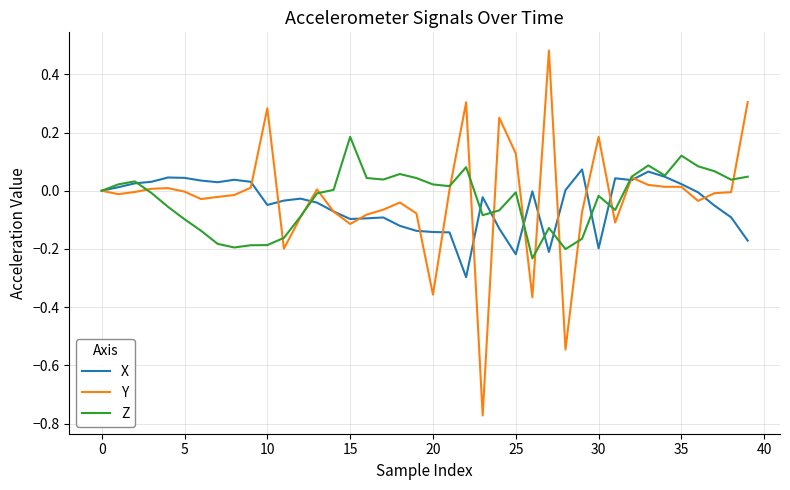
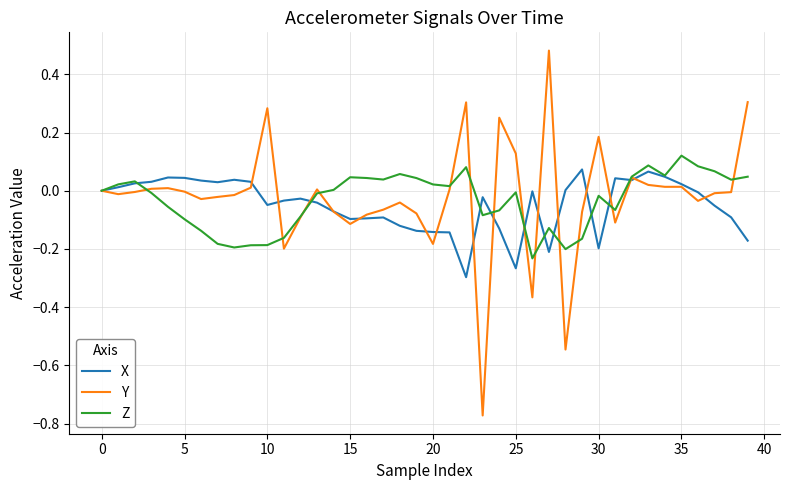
Z, 15: 0.19 -> 0.05
Y, 20: -0.36 -> -0.18
X, 25: -0.22 -> -0.27
